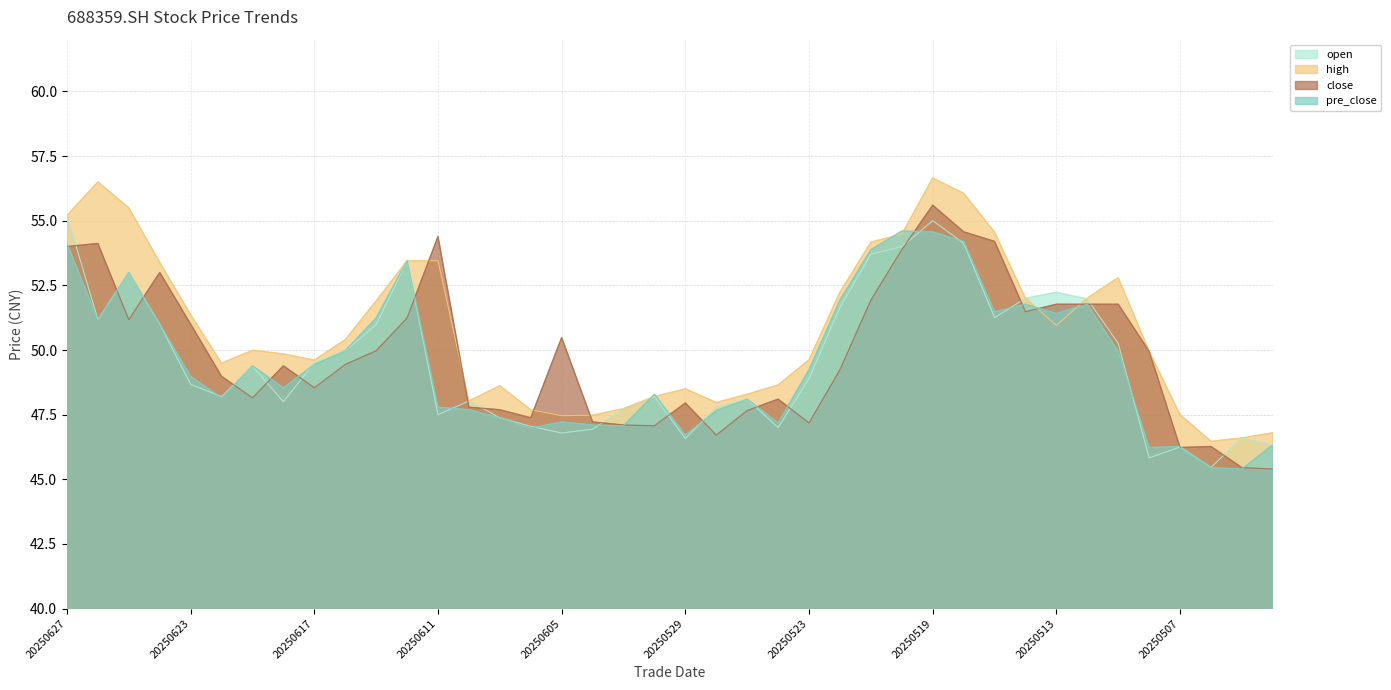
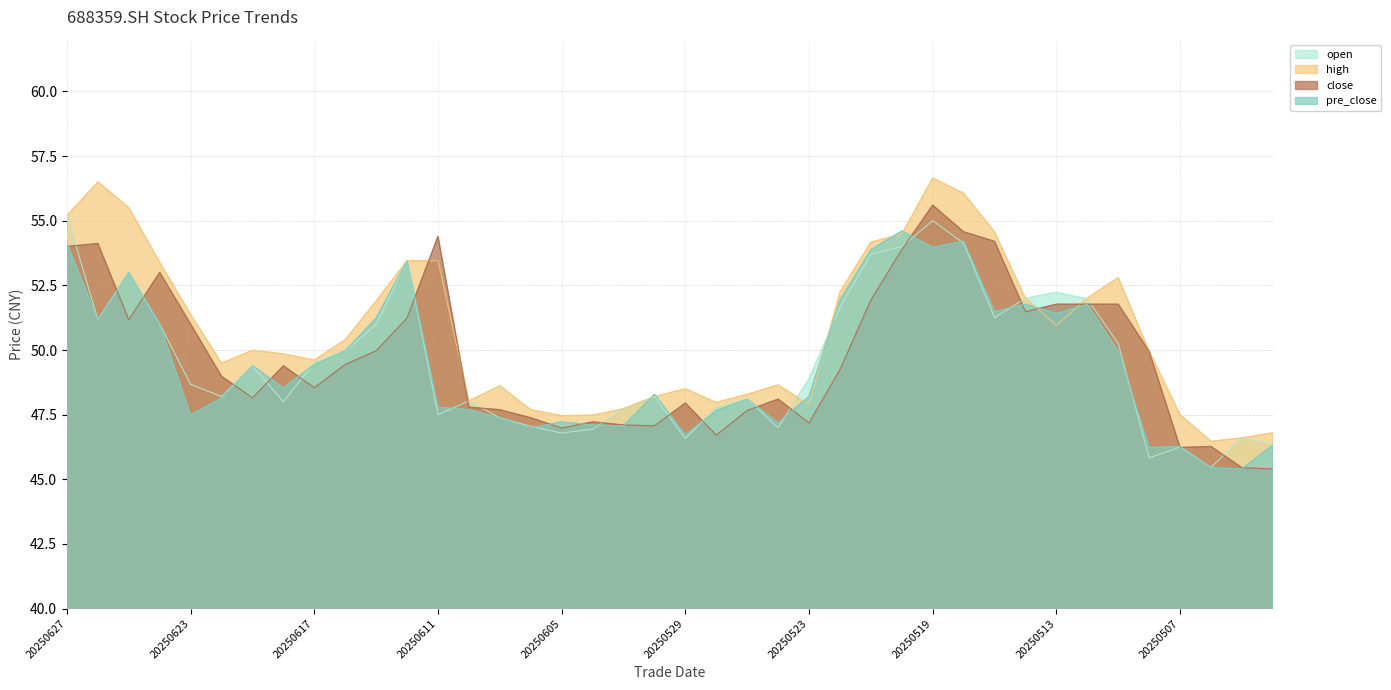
pre_close, 20250623: 49.0 -> 47.5
close, 20250605: 50.5 -> 47.0
high, 20250523: 49.6 -> 47.9
pre_close, 20250523: 49.2 -> 48.2
pre_close, 20250519: 54.6 -> 54.0
